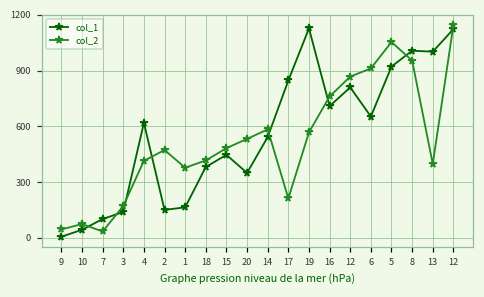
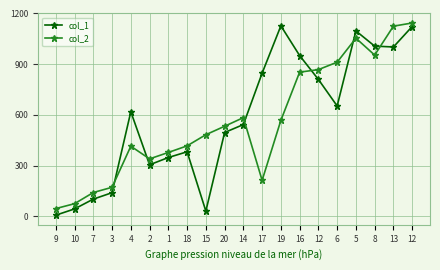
col_2, 7: 40 -> 140
col_1, 2: 150 -> 310
col_2, 2: 470 -> 340
col_1, 1: 170 -> 350
col_1, 15: 450 -> 30
col_1, 20: 350 -> 500
col_1, 16: 710 -> 950
col_2, 16: 760 -> 850
col_1, 5: 920 -> 1100
col_2, 13: 400 -> 1130
